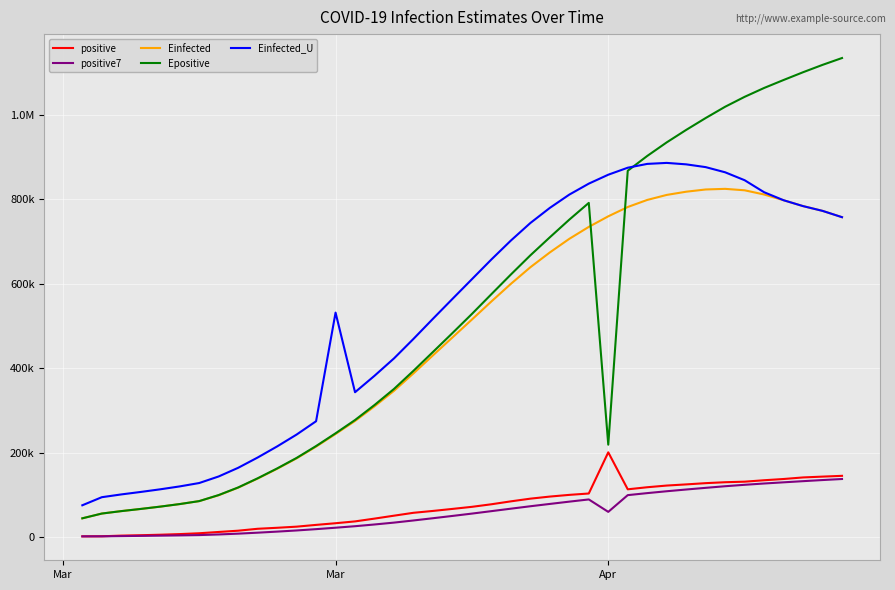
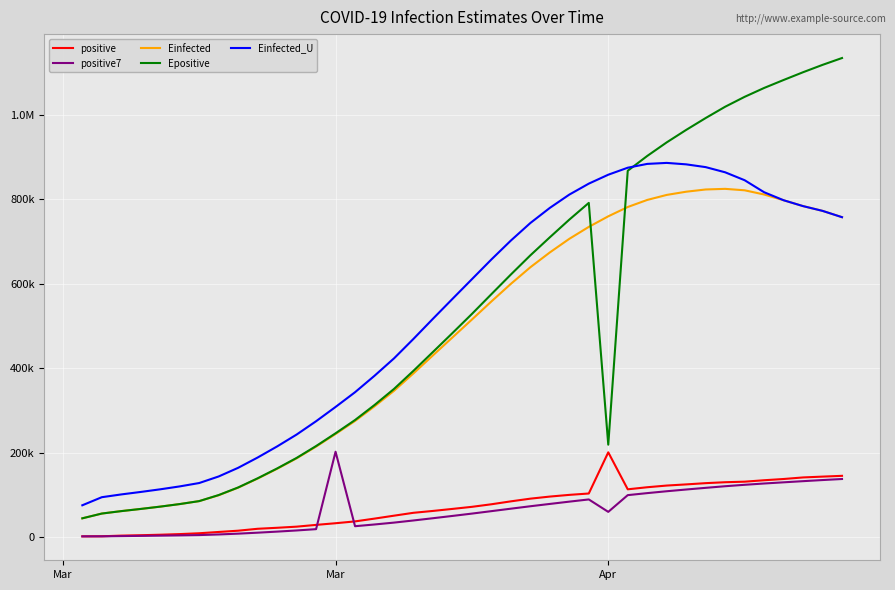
positive7, Mar: 20000 -> 200000
Einfected_U, Mar: 530000 -> 310000
